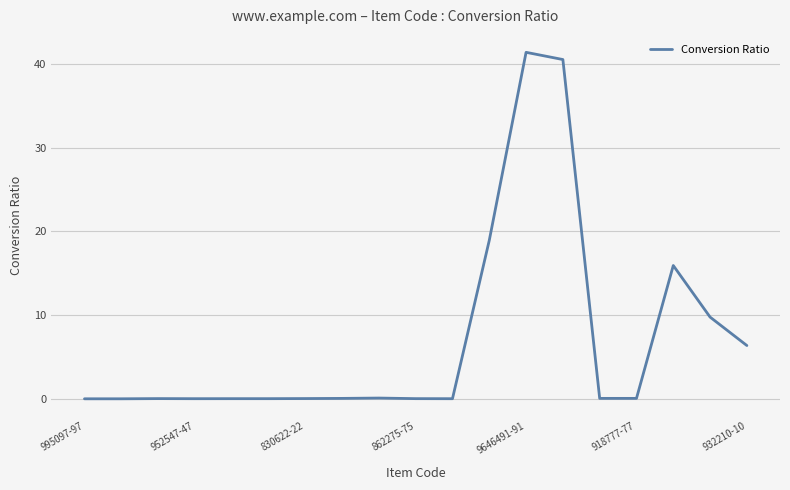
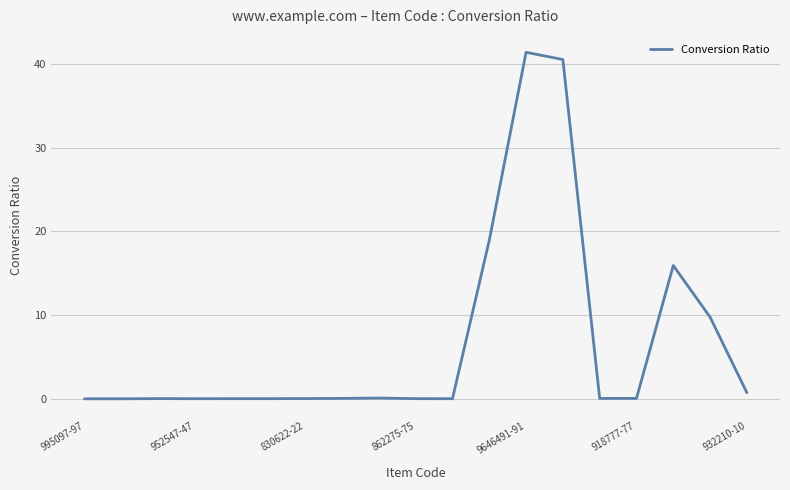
932210-10: 6 -> 1
